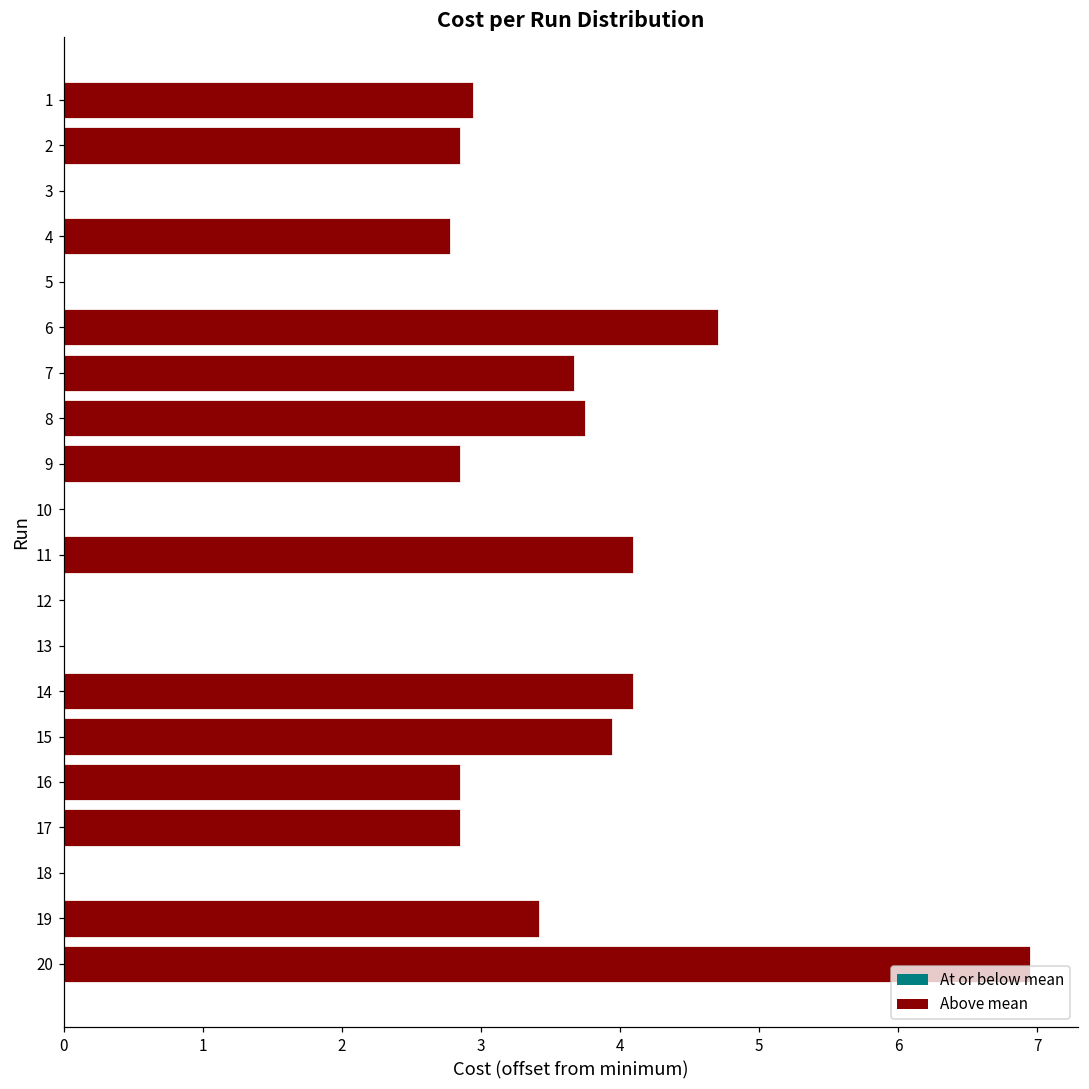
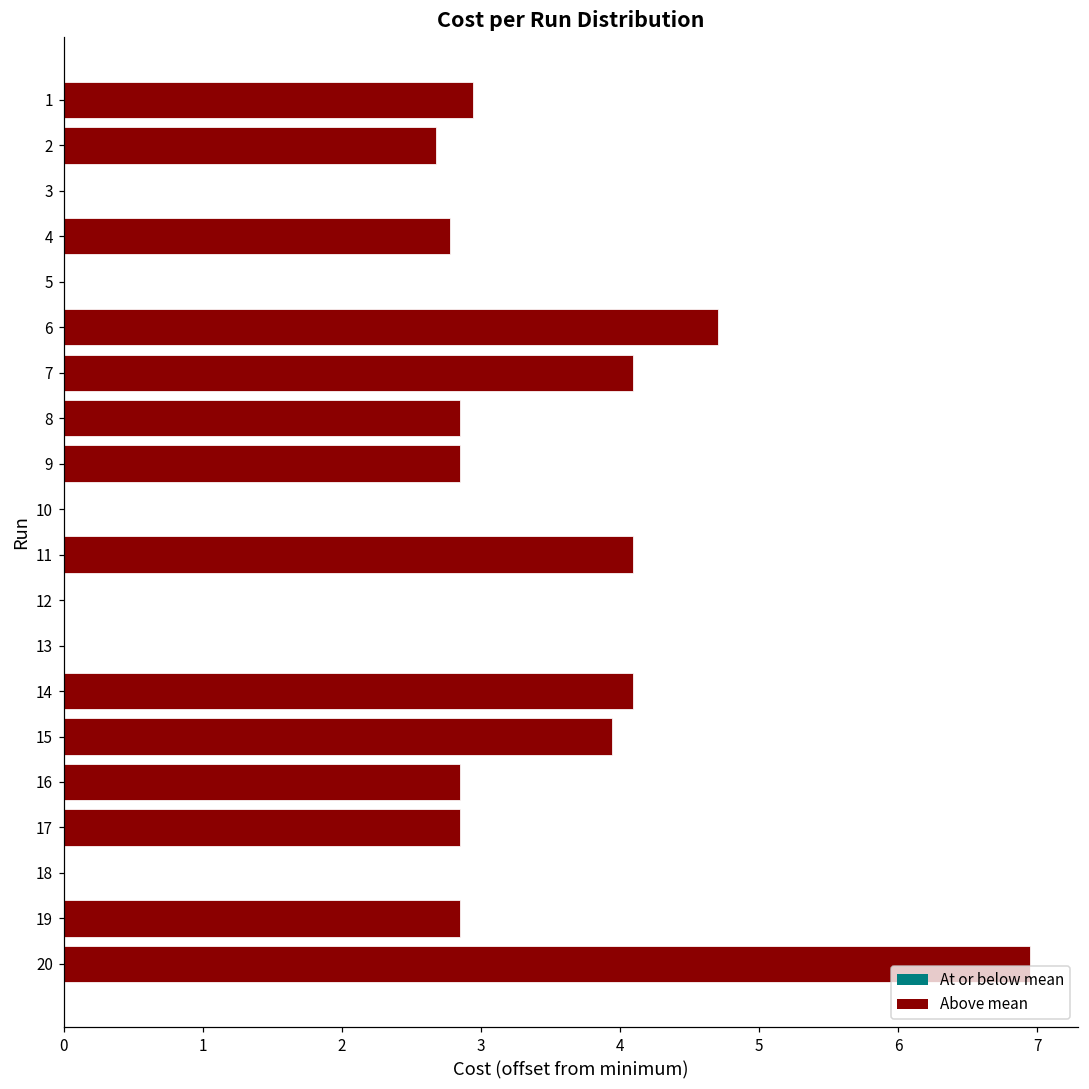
2: 2.85 -> 2.68
7: 3.67 -> 4.09
8: 3.75 -> 2.85
19: 3.42 -> 2.85
